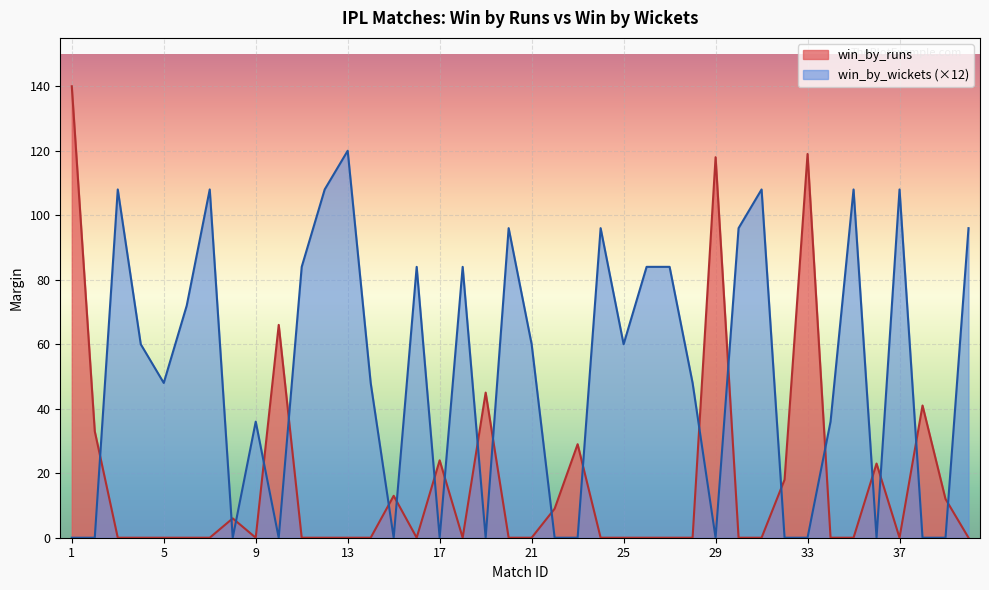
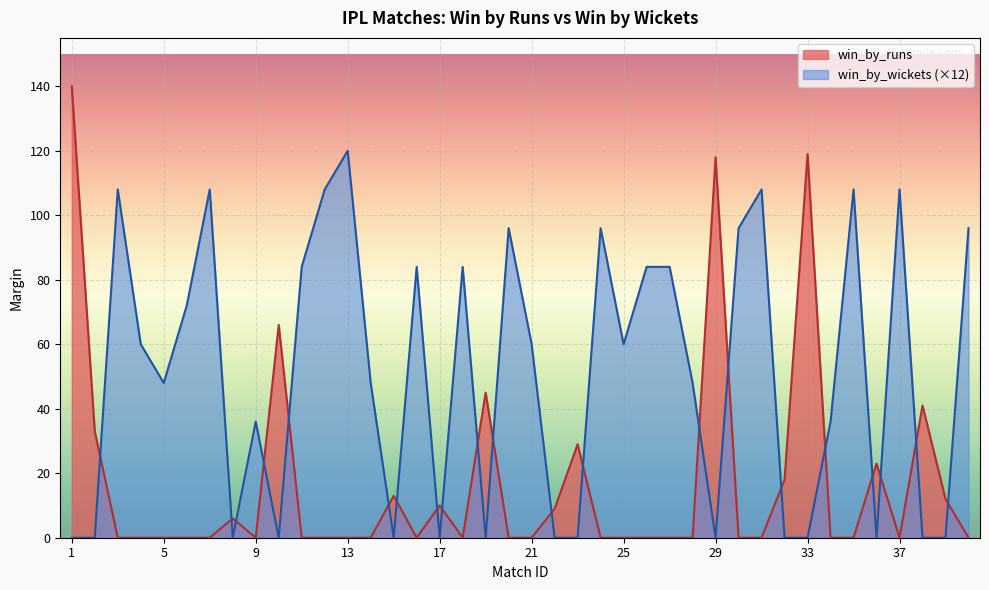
win_by_runs, 17: 24 -> 10
